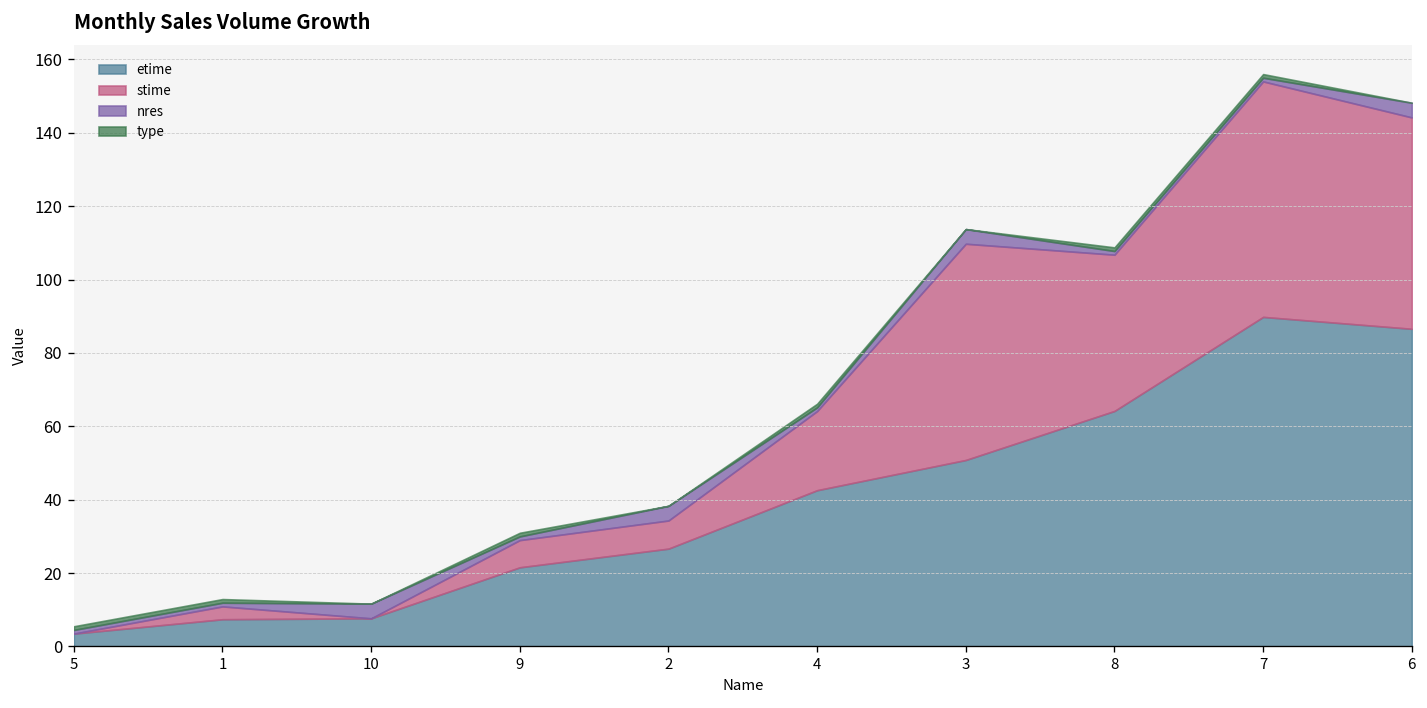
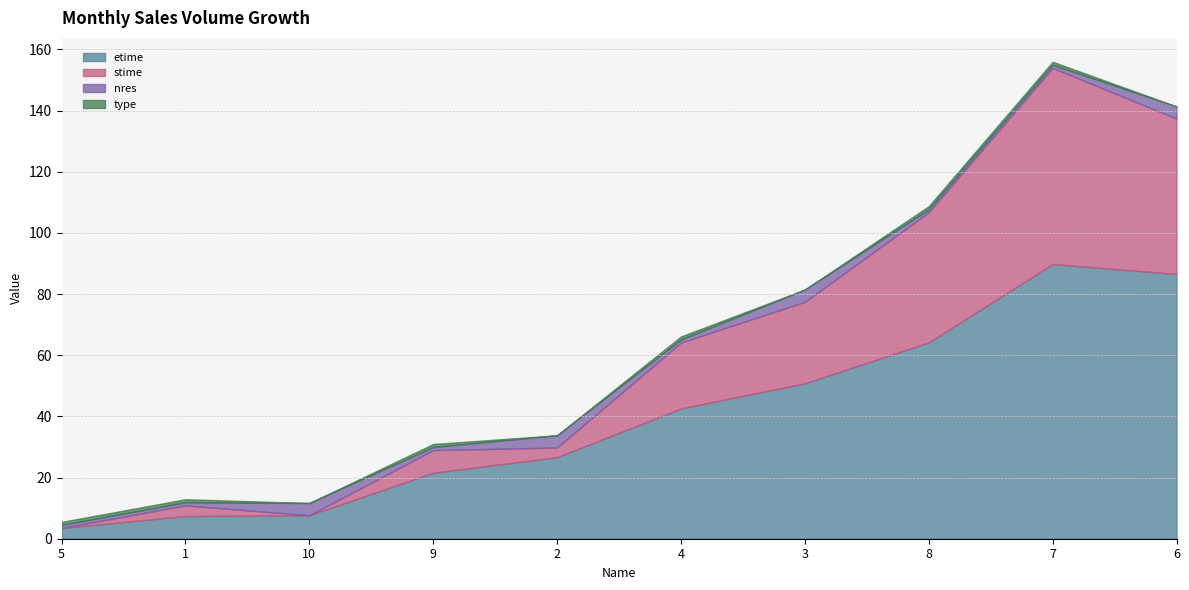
stime, 2: 8 -> 3
stime, 3: 59 -> 27
stime, 6: 58 -> 51
